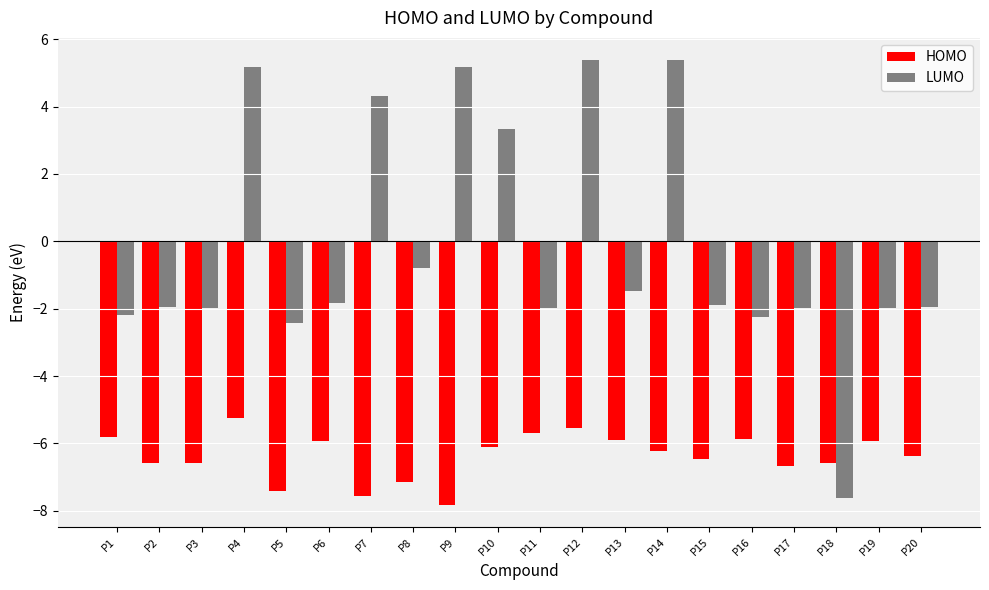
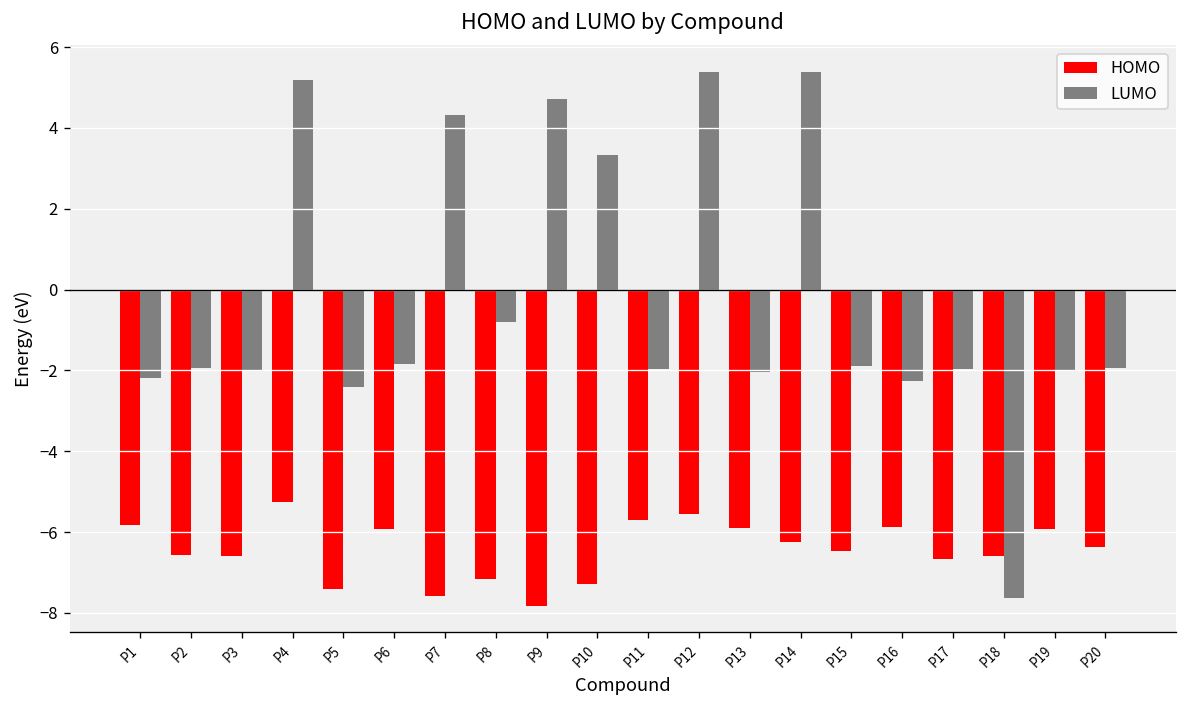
LUMO, P9: 5.2 -> 4.7
HOMO, P10: -6.1 -> -7.3
LUMO, P13: -1.5 -> -2.0
